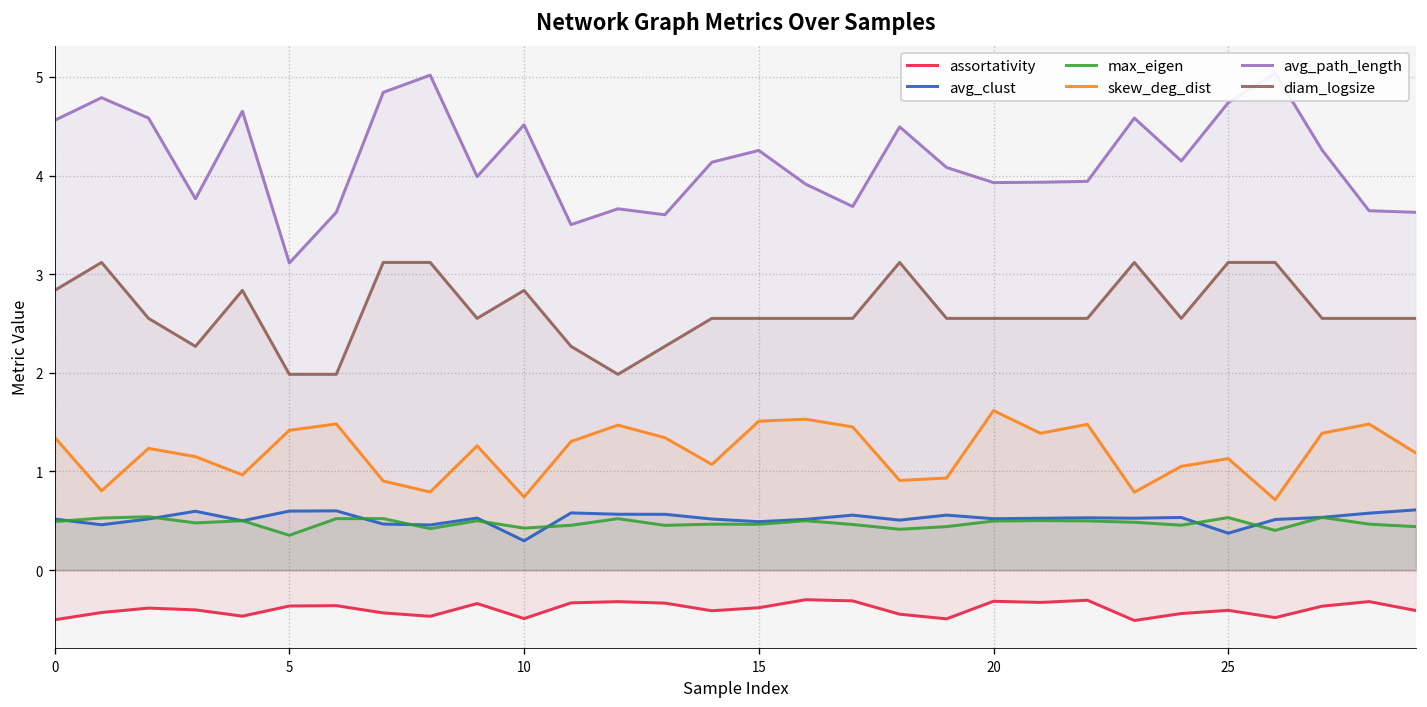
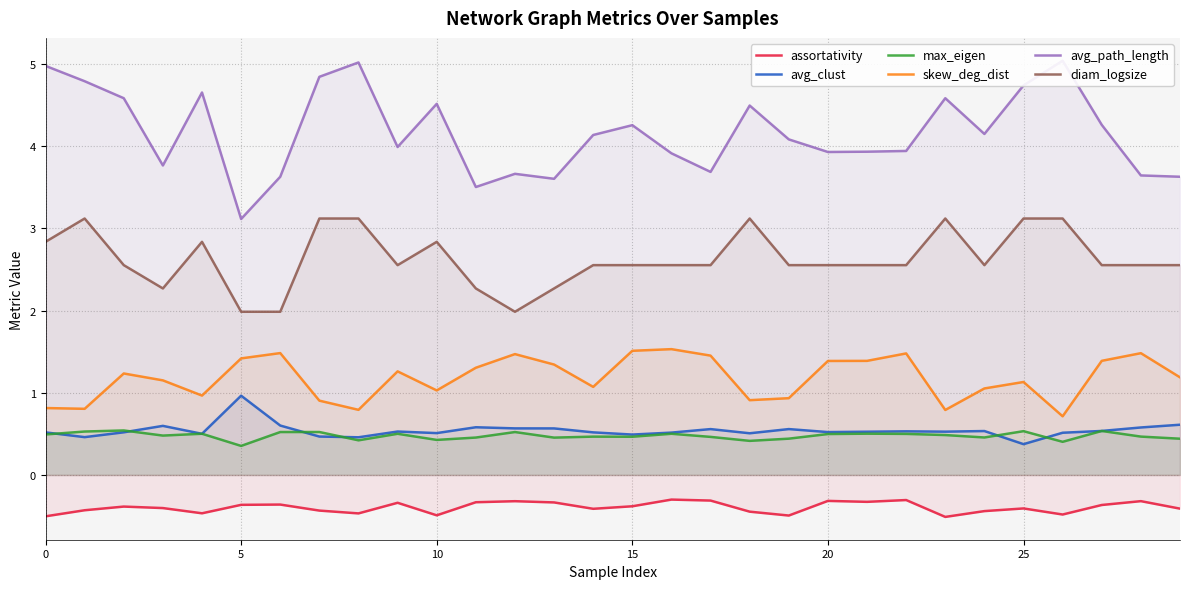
skew_deg_dist, 0: 1.3 -> 0.8
avg_path_length, 0: 4.6 -> 5.0
avg_clust, 5: 0.6 -> 1.0
avg_clust, 10: 0.3 -> 0.5
skew_deg_dist, 10: 0.7 -> 1.0
skew_deg_dist, 20: 1.6 -> 1.4
